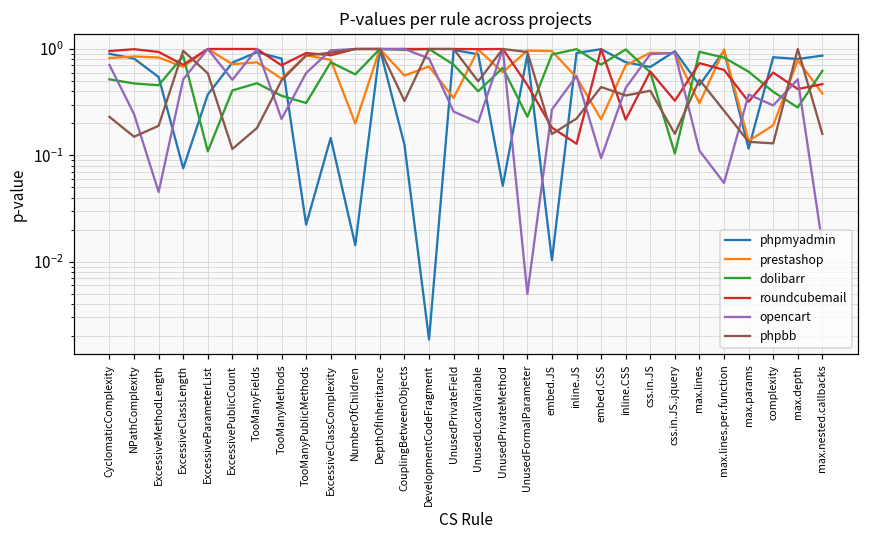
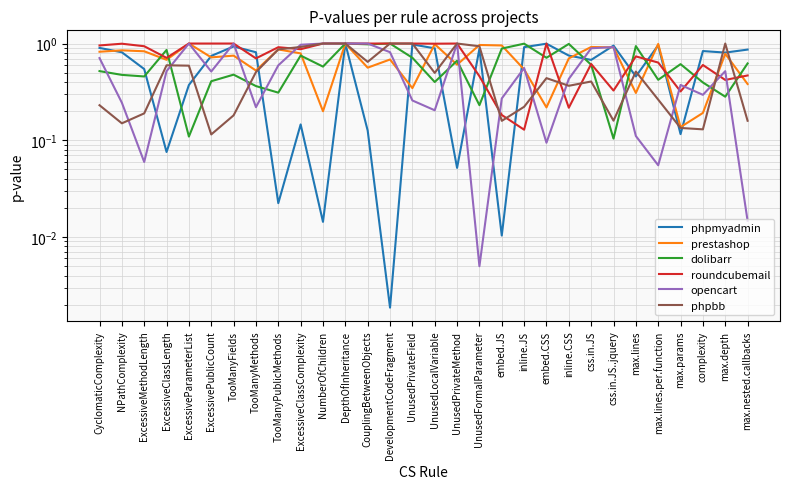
opencart, ExcessiveMethodLength: 0.05 -> 0.06
phpbb, ExcessiveClassLength: 1.0 -> 0.6
phpbb, CouplingBetweenObjects: 0.32 -> 0.6
dolibarr, max.lines.per.function: 0.8 -> 0.4
